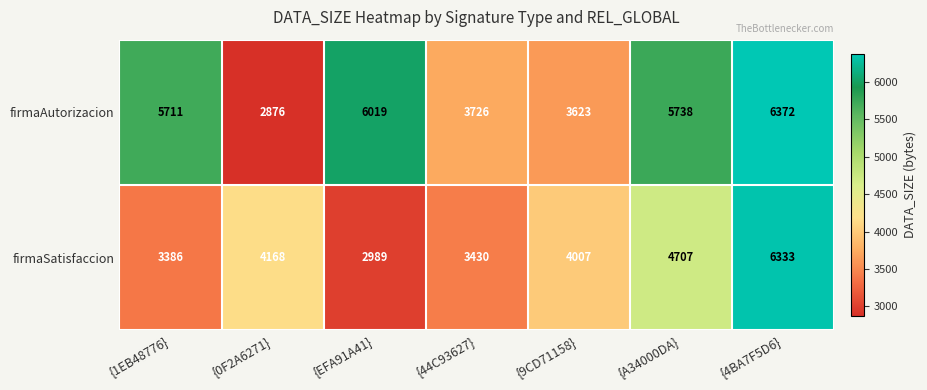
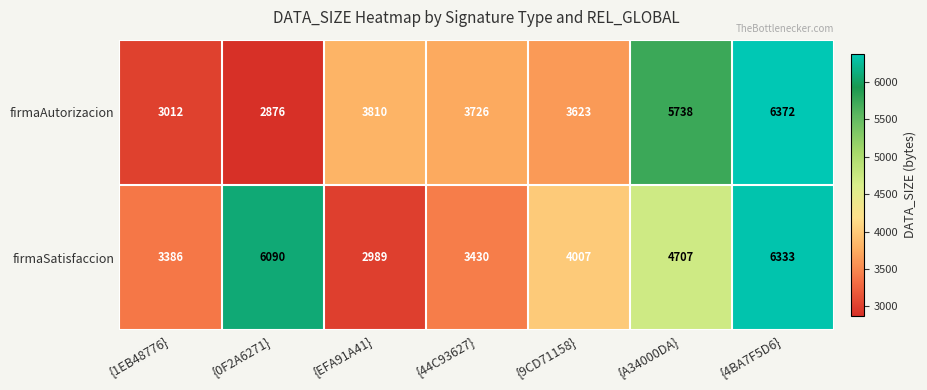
firmaAutorizacion, {1EB48776}: 5711 -> 3012
firmaAutorizacion, {EFA91A41}: 6019 -> 3810
firmaSatisfaccion, {0F2A6271}: 4168 -> 6090
